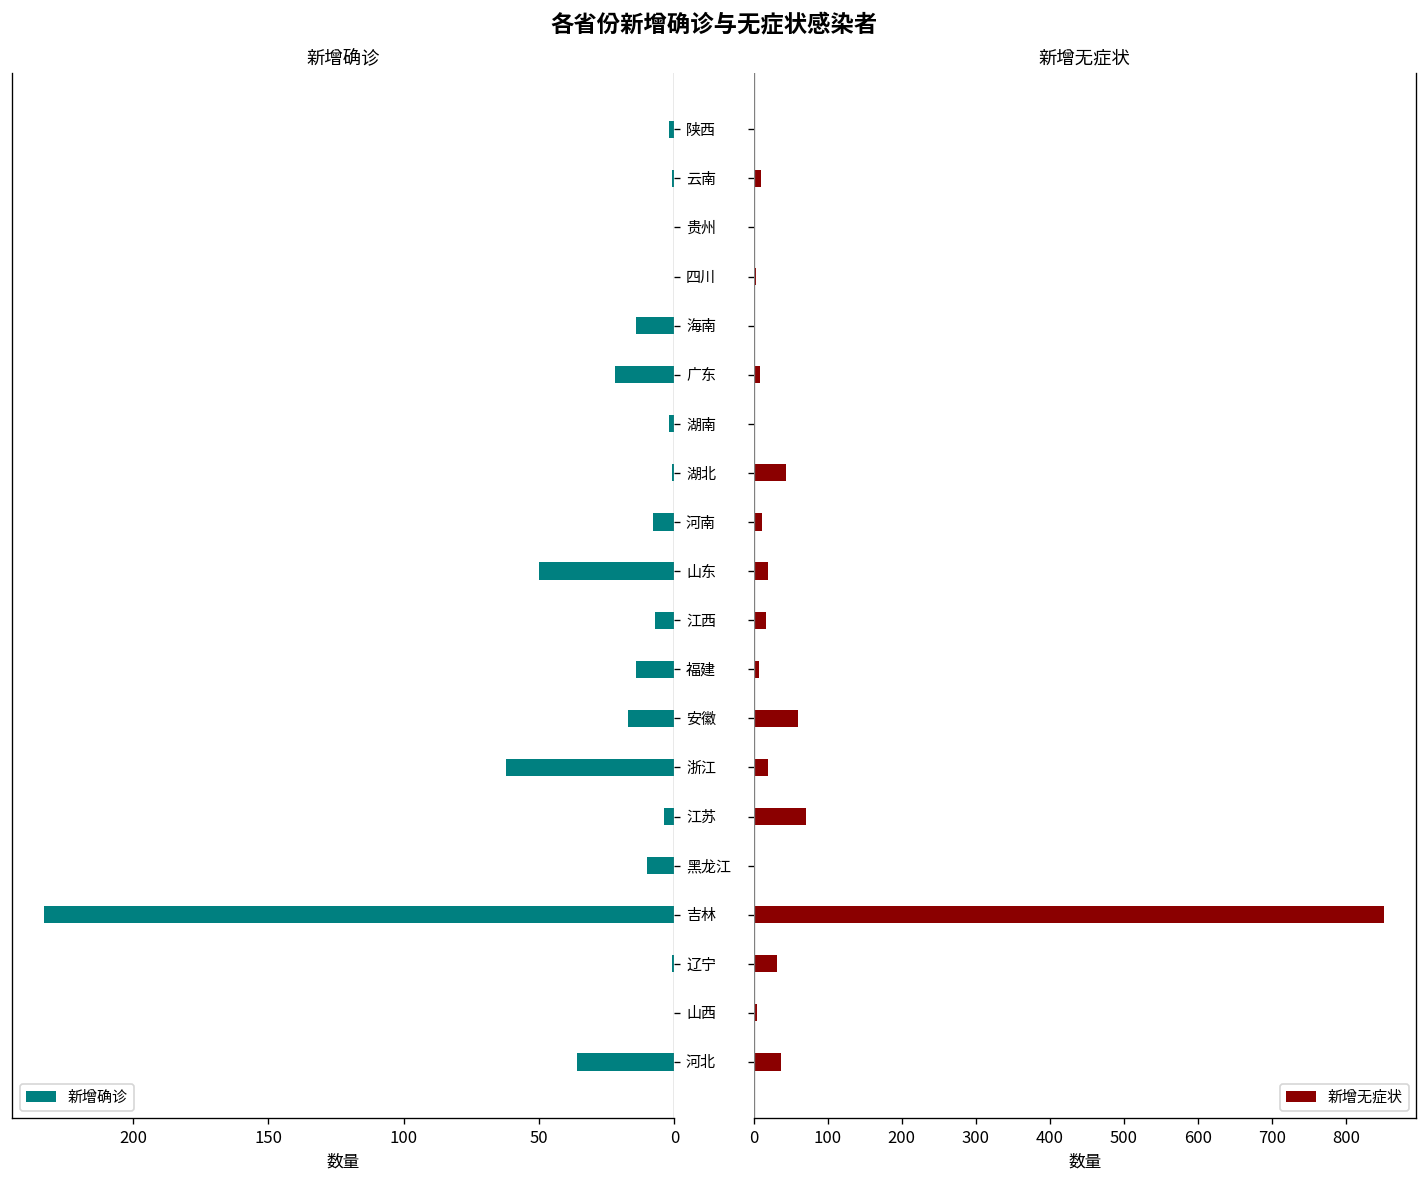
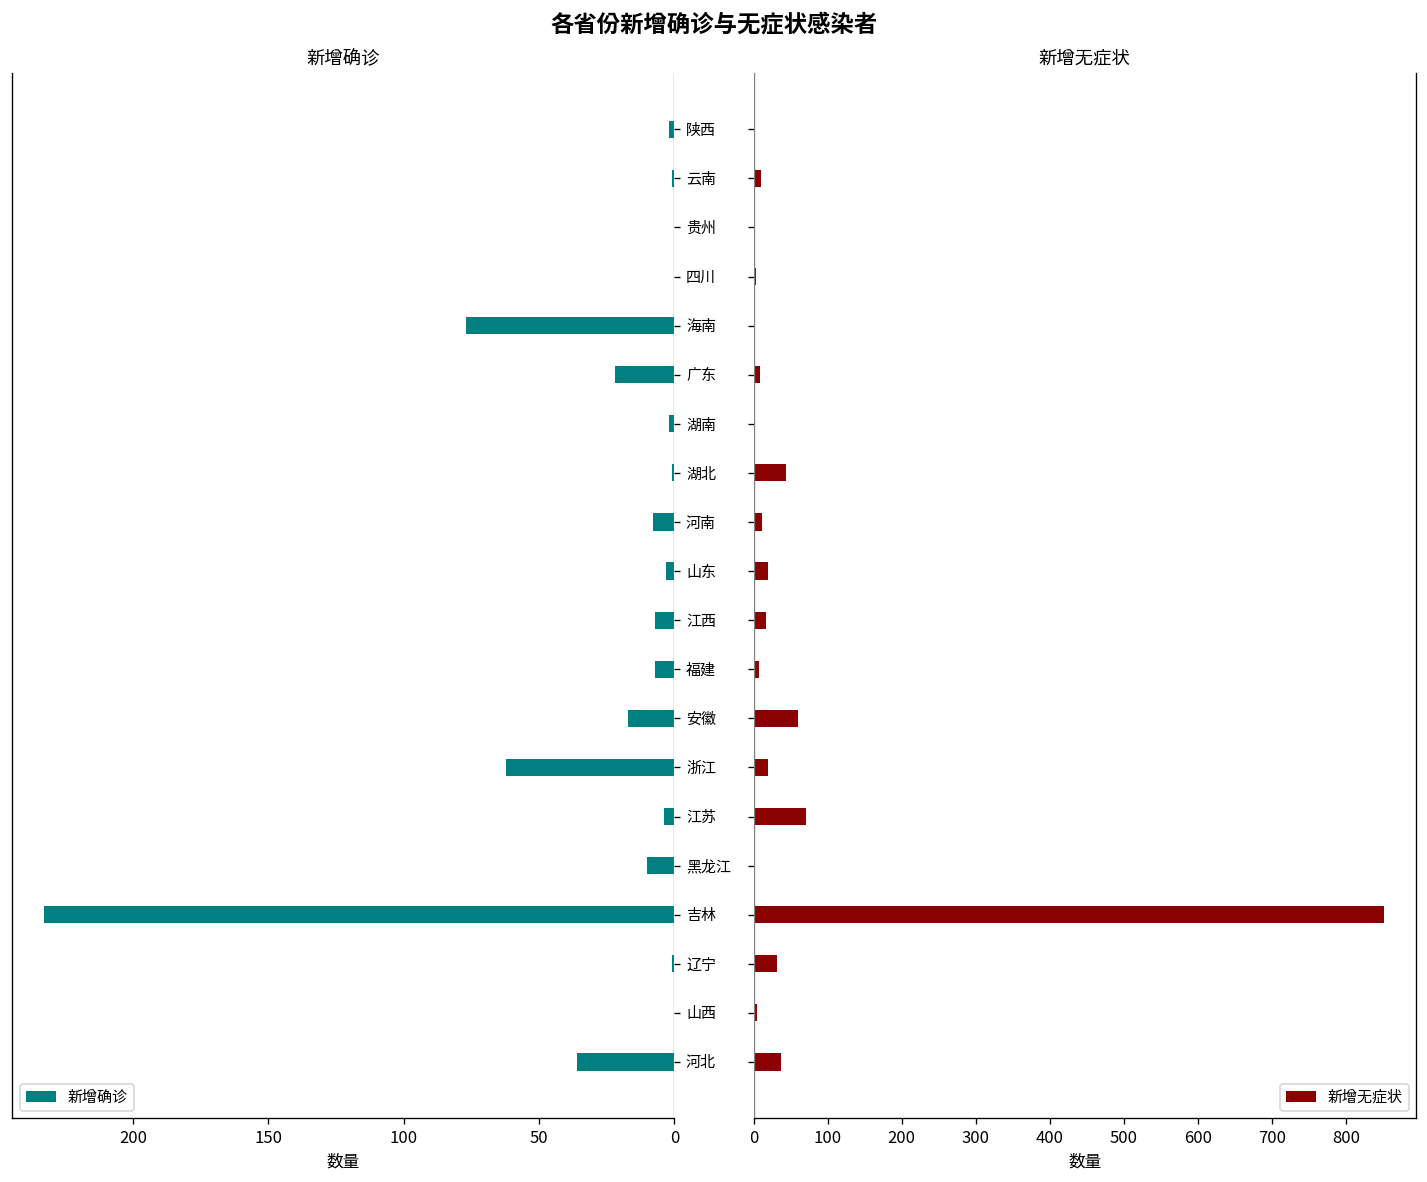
新增确诊, 海南: 14 -> 77
新增确诊, 山东: 50 -> 3
新增确诊, 福建: 14 -> 7
